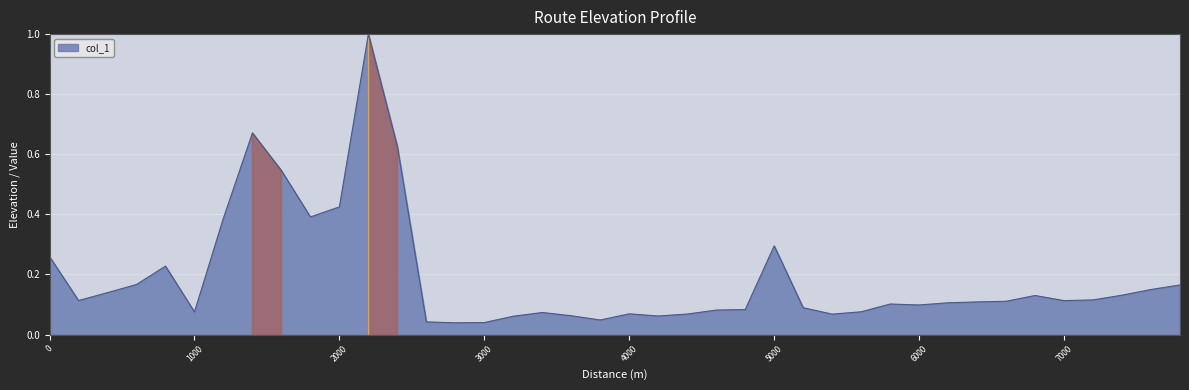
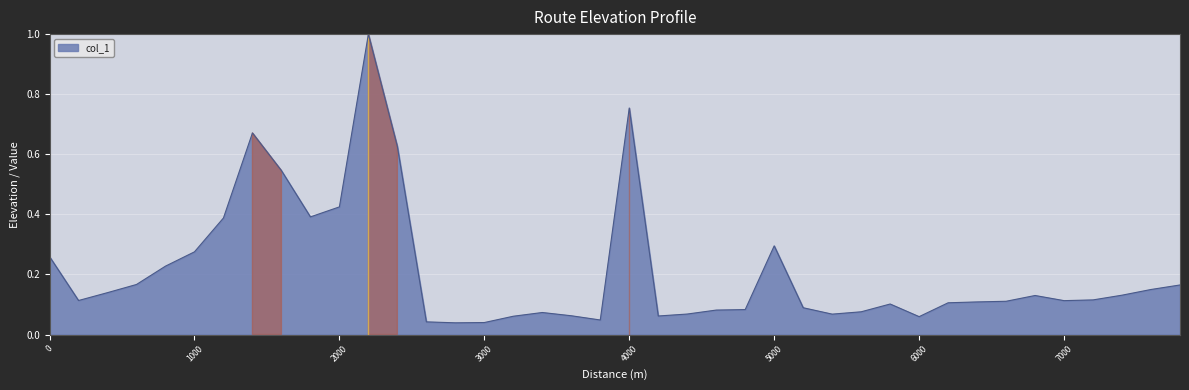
1000: 0.08 -> 0.28
4000: 0.07 -> 0.75
6000: 0.10 -> 0.06
